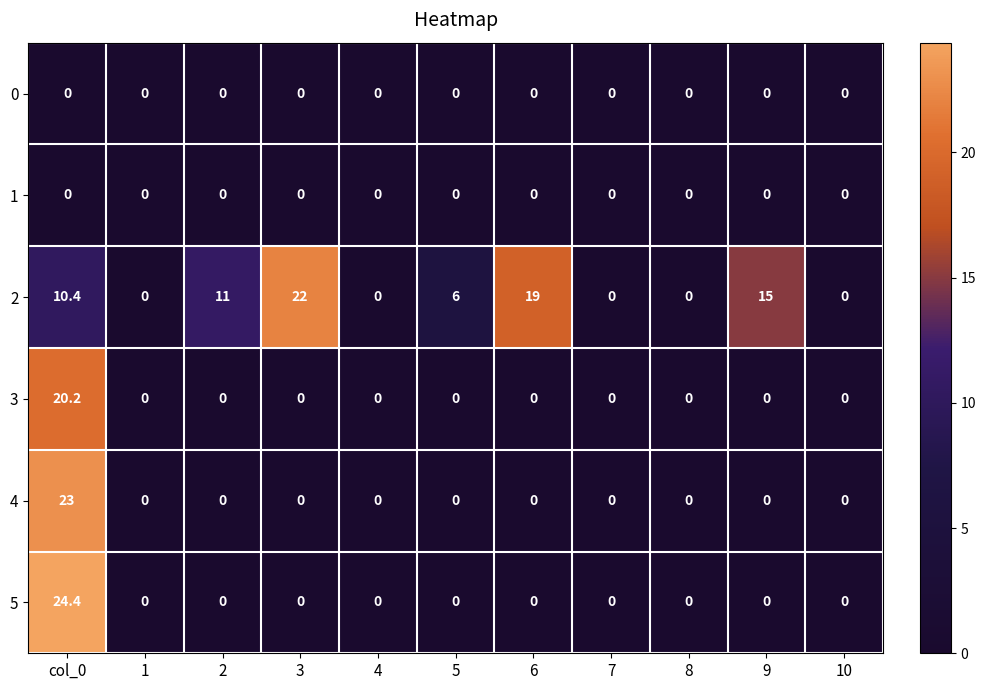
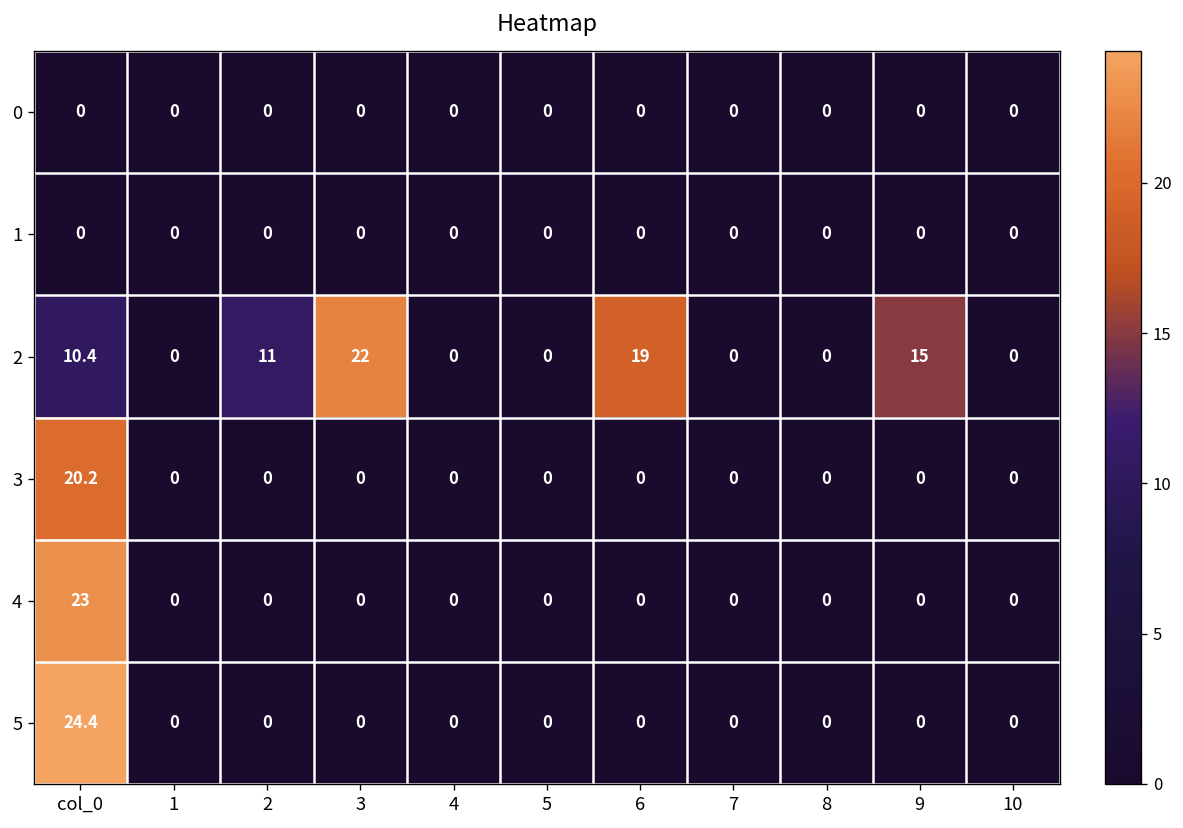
2, 5: 6 -> 0
